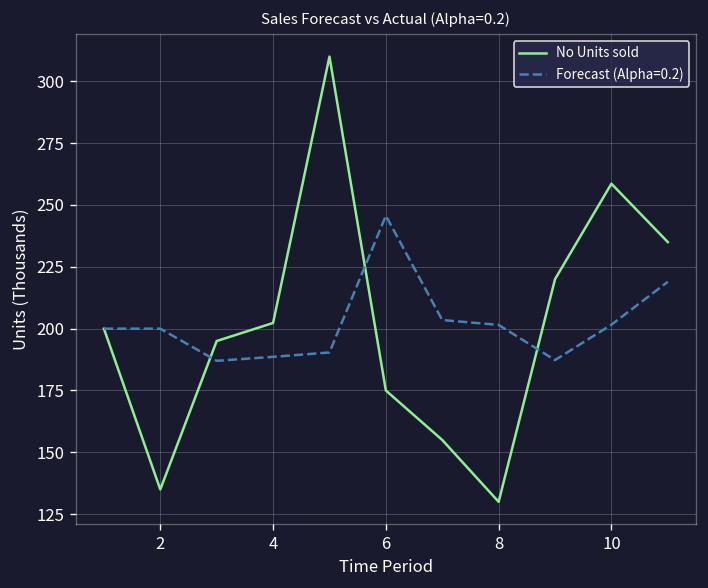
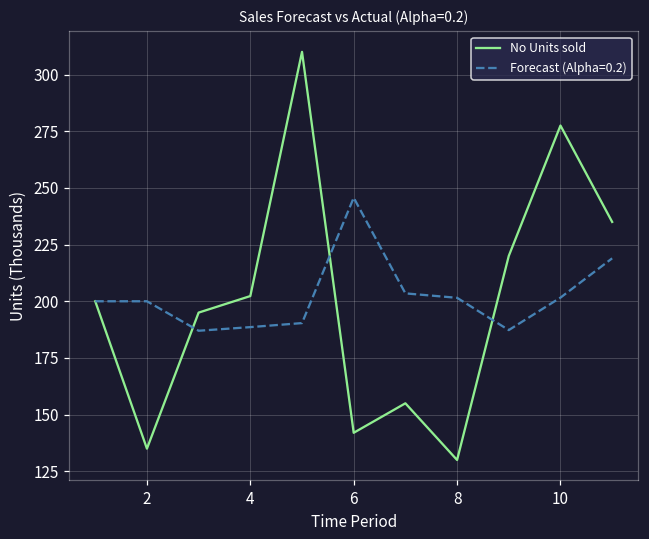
No Units sold, 6: 175 -> 142
No Units sold, 10: 259 -> 278
